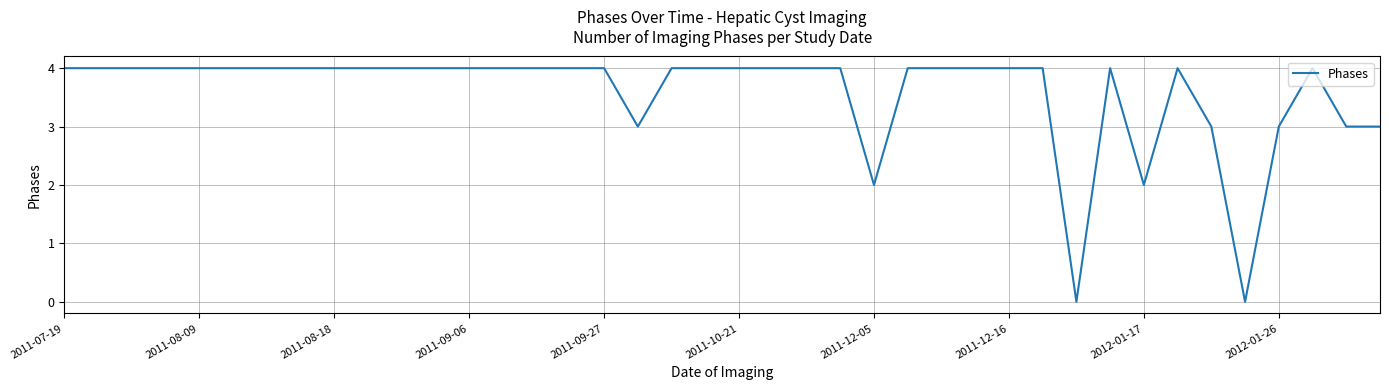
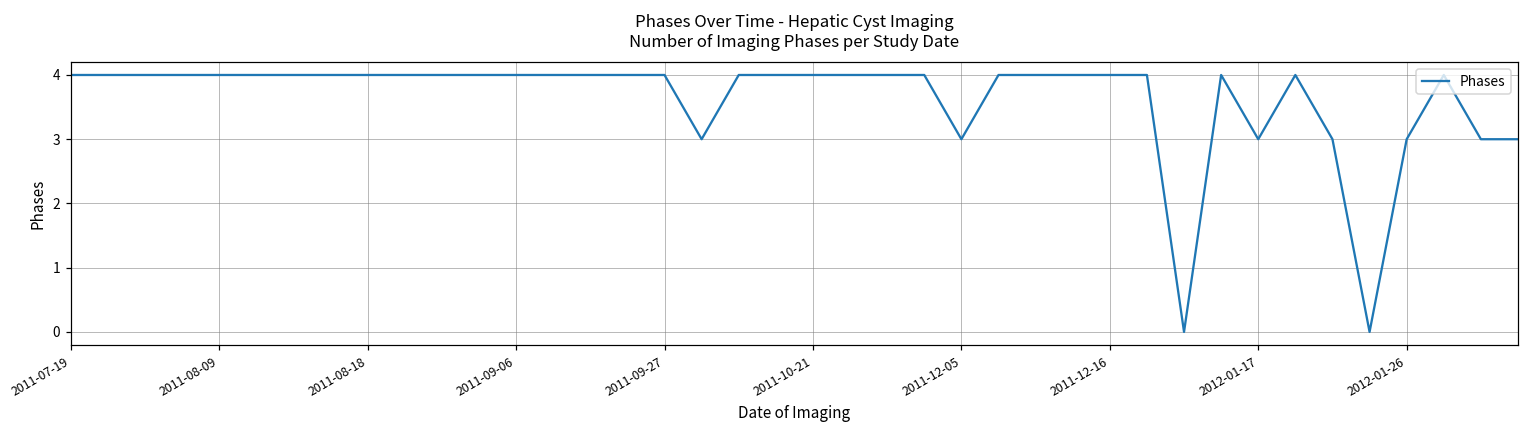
2011-12-05: 2 -> 3
2012-01-17: 2 -> 3
